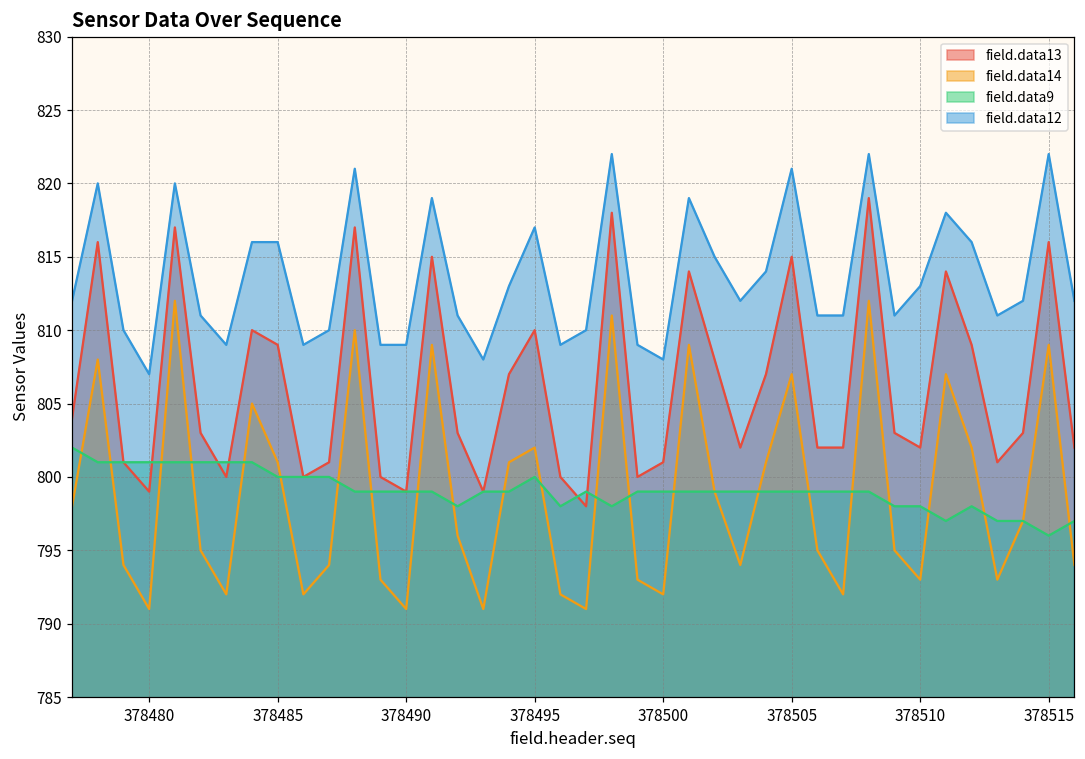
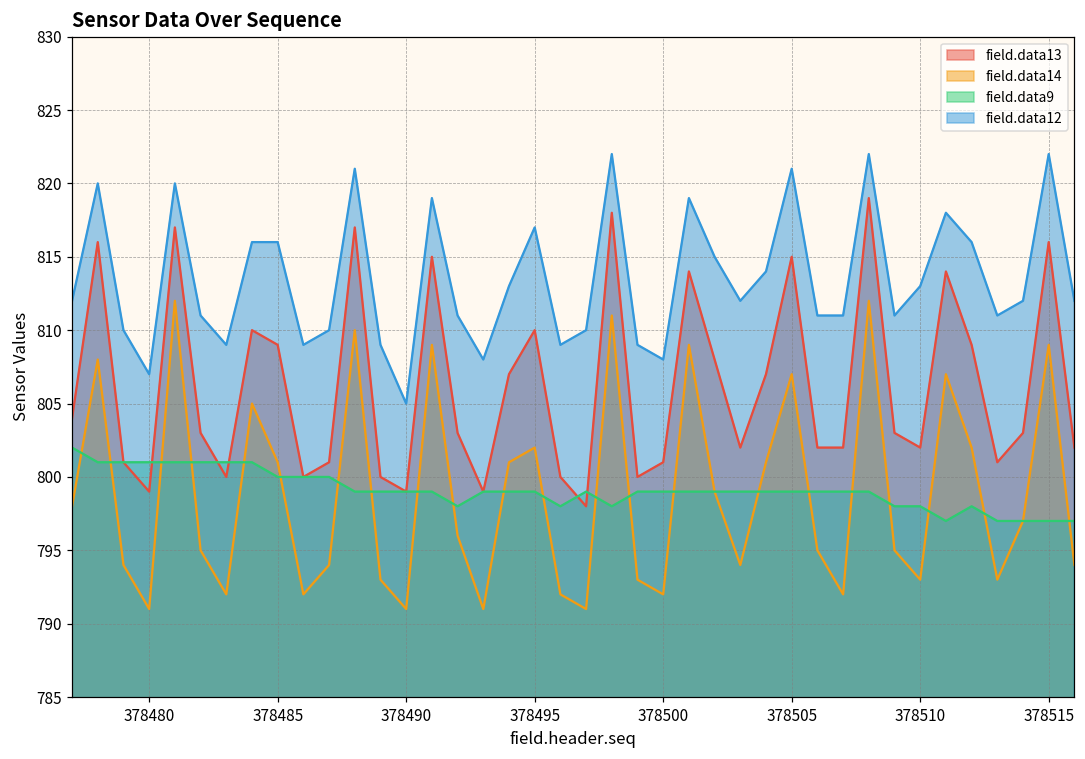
field.data12, 378490: 809 -> 805
field.data9, 378495: 800 -> 799
field.data9, 378515: 796 -> 797
